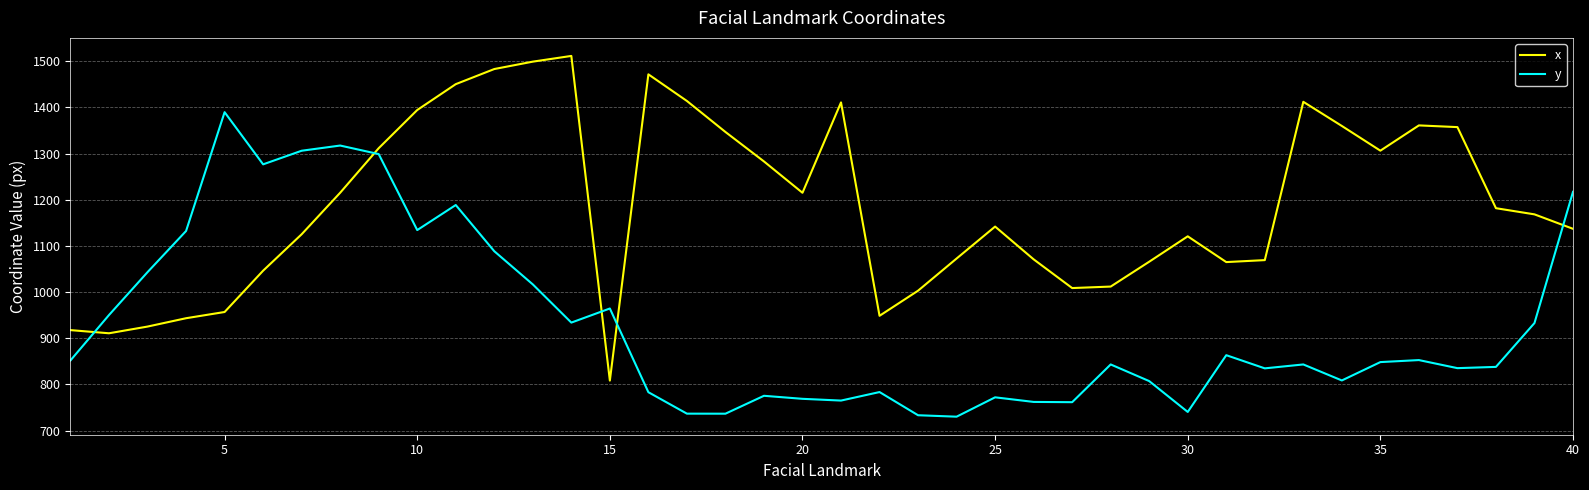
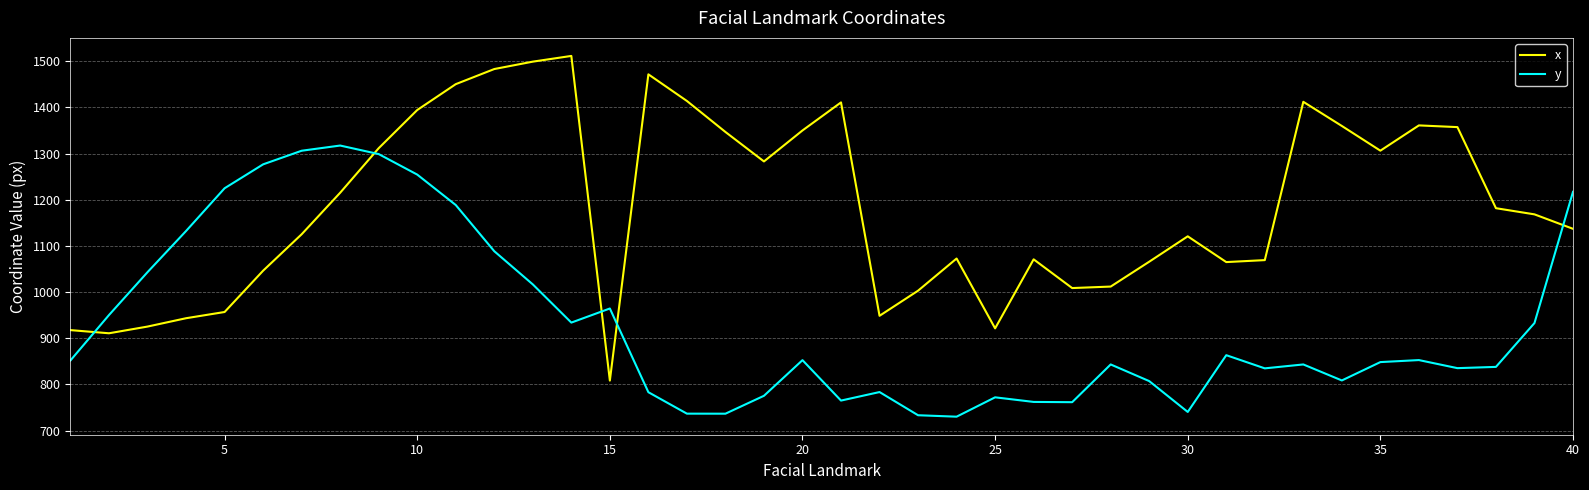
y, 5: 1390 -> 1220
y, 10: 1130 -> 1250
x, 20: 1220 -> 1350
y, 20: 770 -> 850
x, 25: 1140 -> 920
